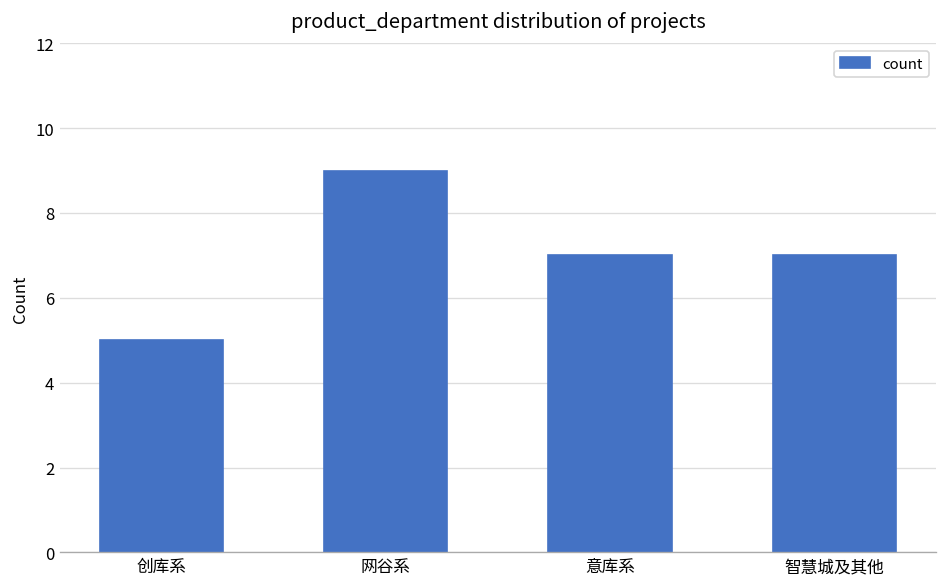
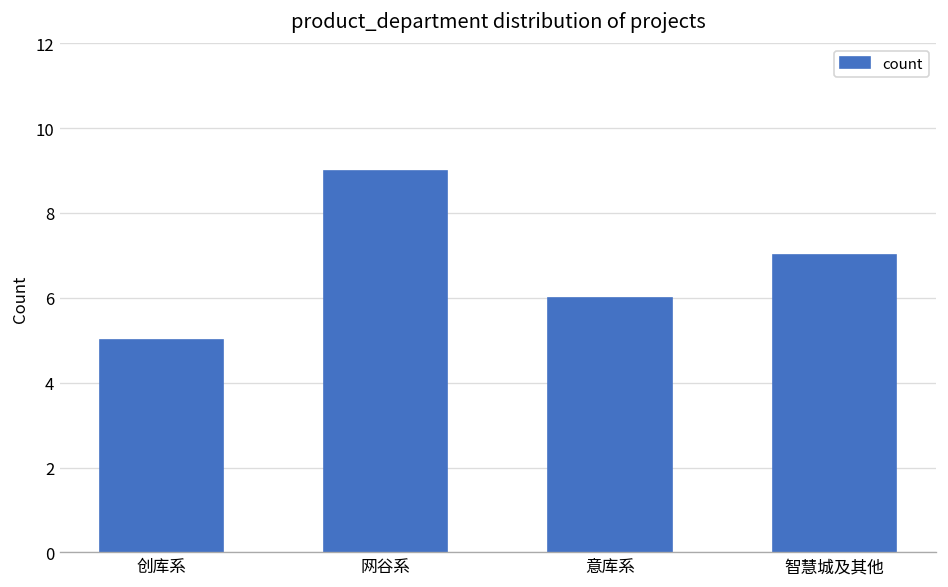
意库系: 7 -> 6
